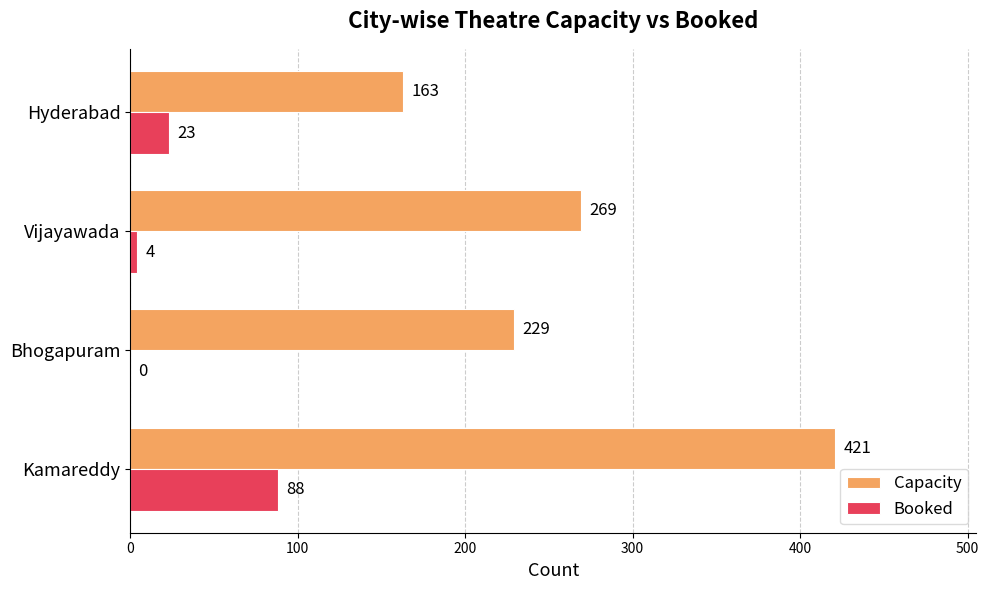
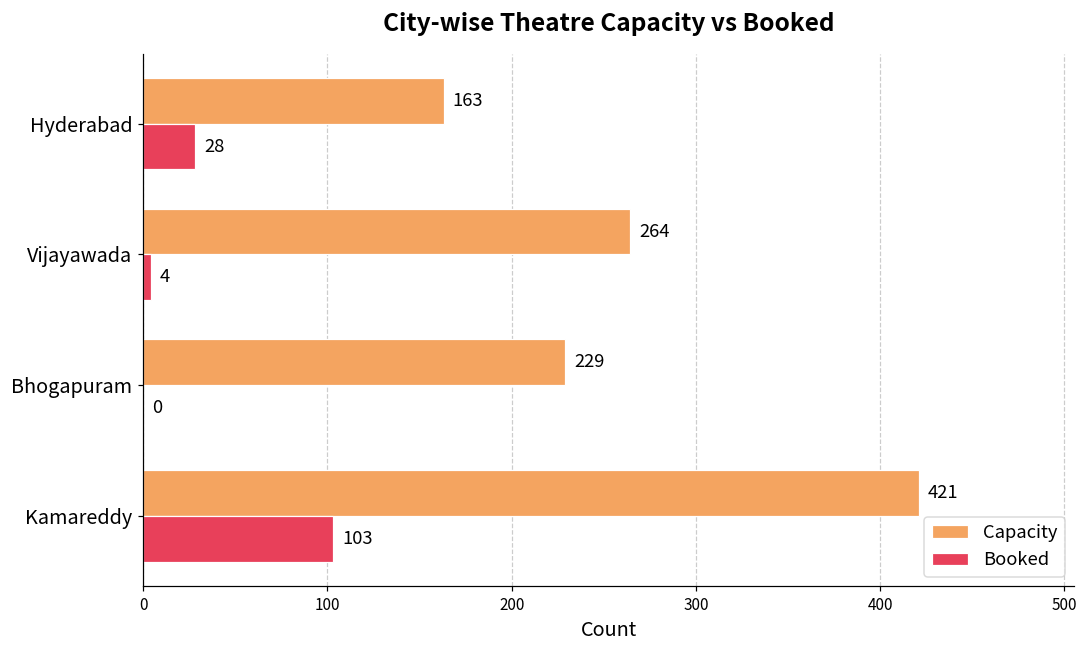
Booked, Hyderabad: 23 -> 28
Capacity, Vijayawada: 269 -> 264
Booked, Kamareddy: 88 -> 103
